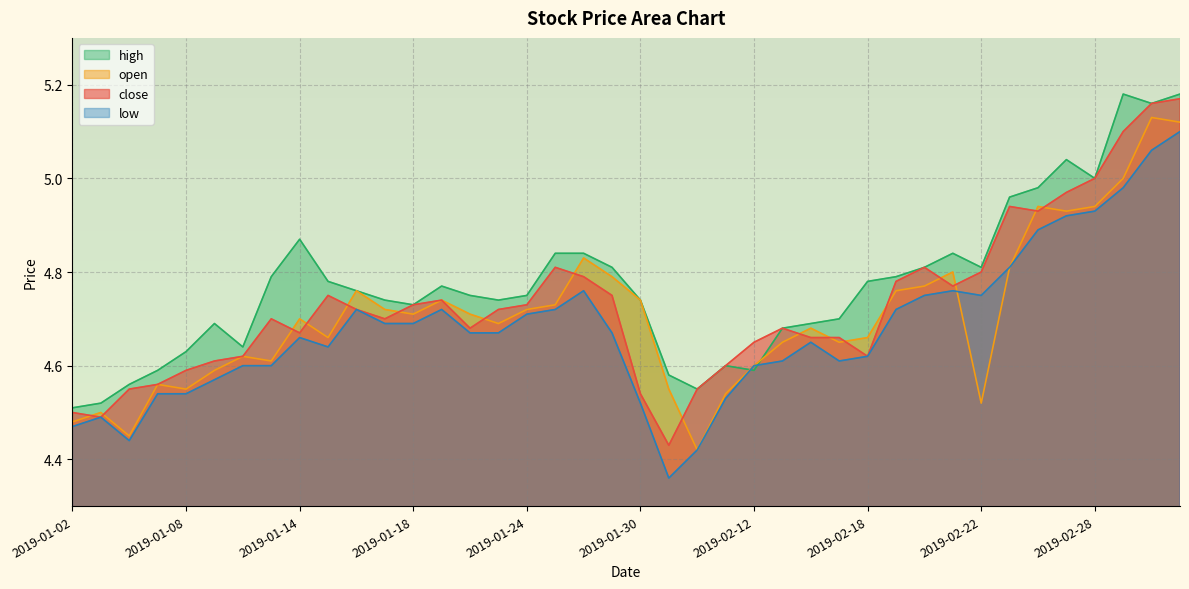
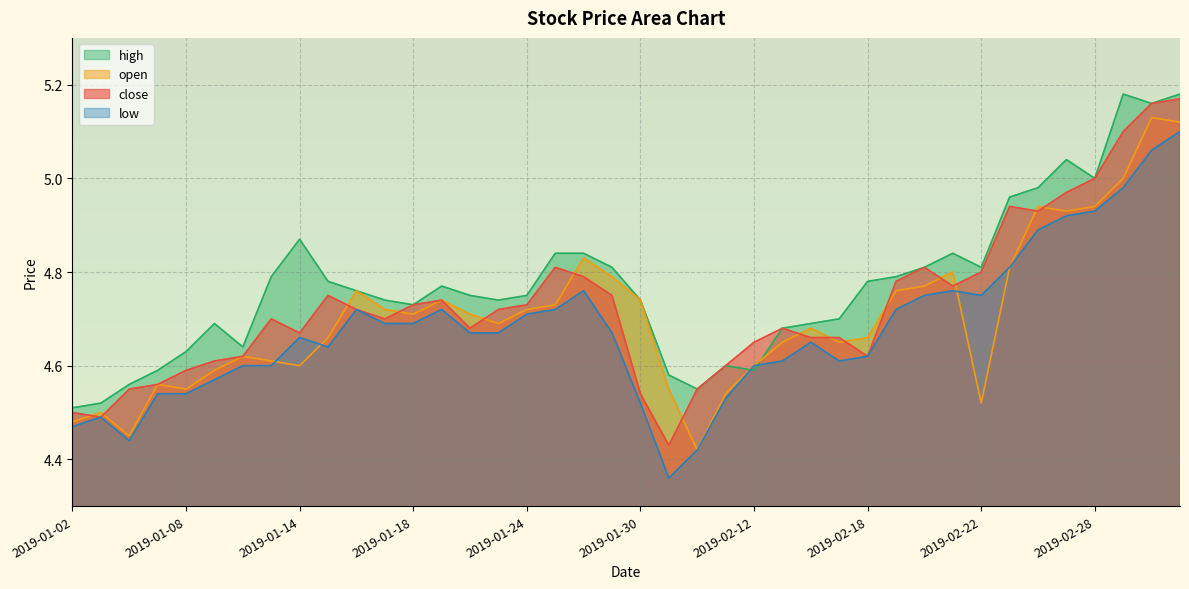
open, 2019-01-14: 4.7 -> 4.6
